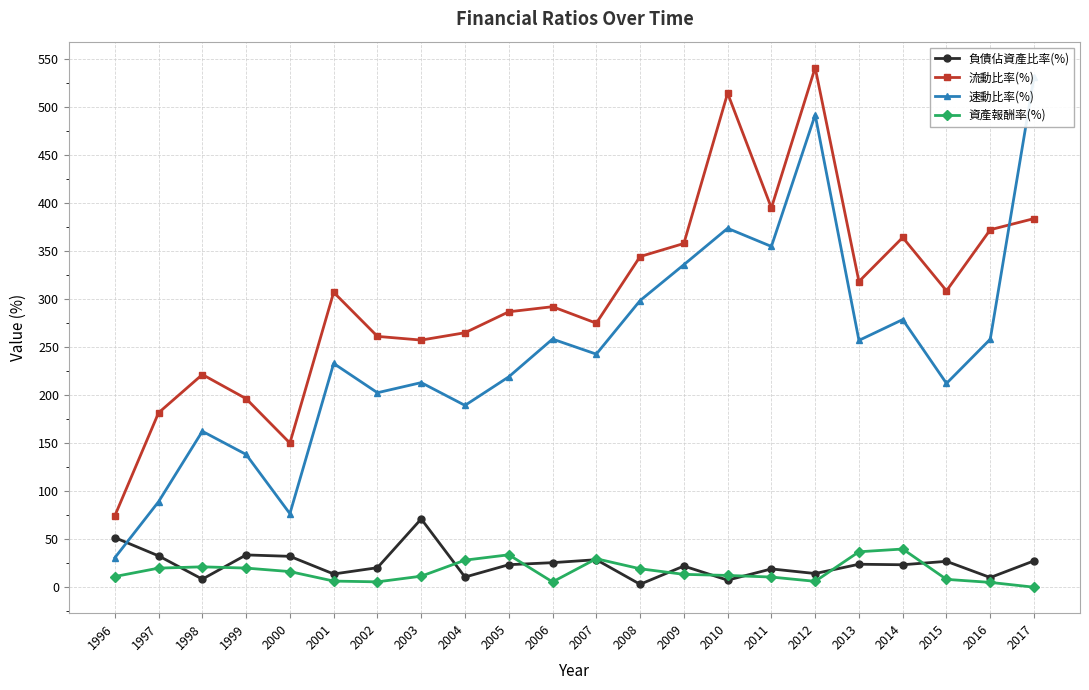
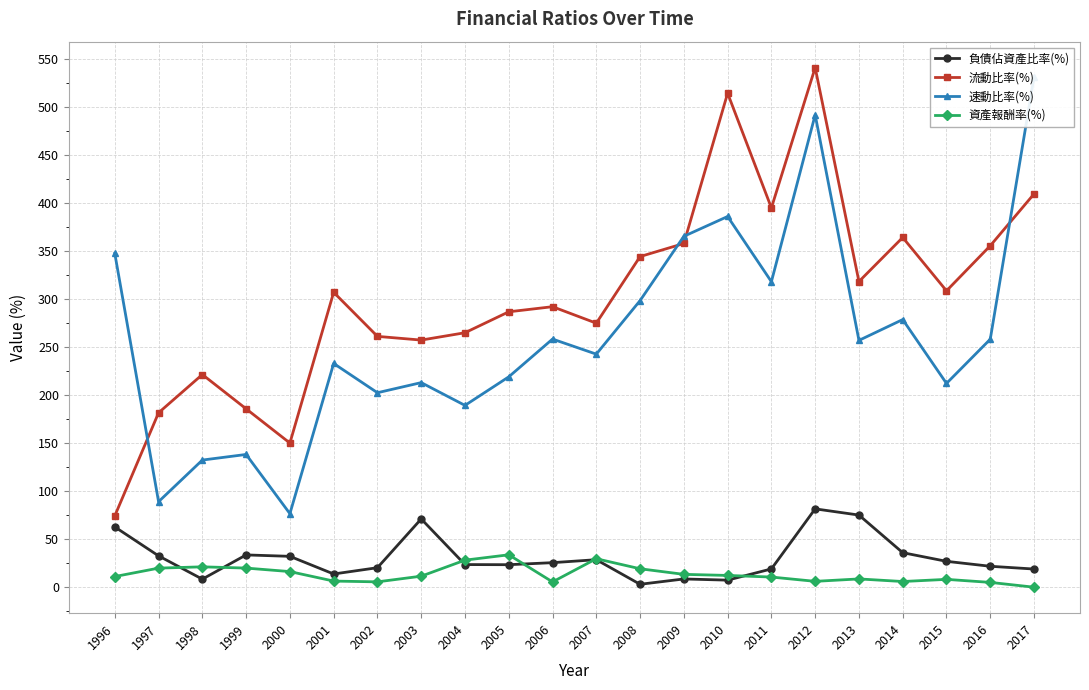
負債佔資產比率(%), 1996: 50 -> 60
速動比率(%), 1996: 30 -> 350
速動比率(%), 1998: 160 -> 130
流動比率(%), 1999: 200 -> 190
負債佔資產比率(%), 2004: 10 -> 20
負債佔資產比率(%), 2009: 20 -> 10
速動比率(%), 2009: 340 -> 370
速動比率(%), 2010: 370 -> 390
速動比率(%), 2011: 350 -> 320
負債佔資產比率(%), 2012: 10 -> 80
負債佔資產比率(%), 2013: 20 -> 80
資產報酬率(%), 2013: 40 -> 10
負債佔資產比率(%), 2014: 20 -> 40
資產報酬率(%), 2014: 40 -> 10
負債佔資產比率(%), 2016: 10 -> 20
流動比率(%), 2016: 370 -> 360
負債佔資產比率(%), 2017: 30 -> 20
流動比率(%), 2017: 380 -> 410
